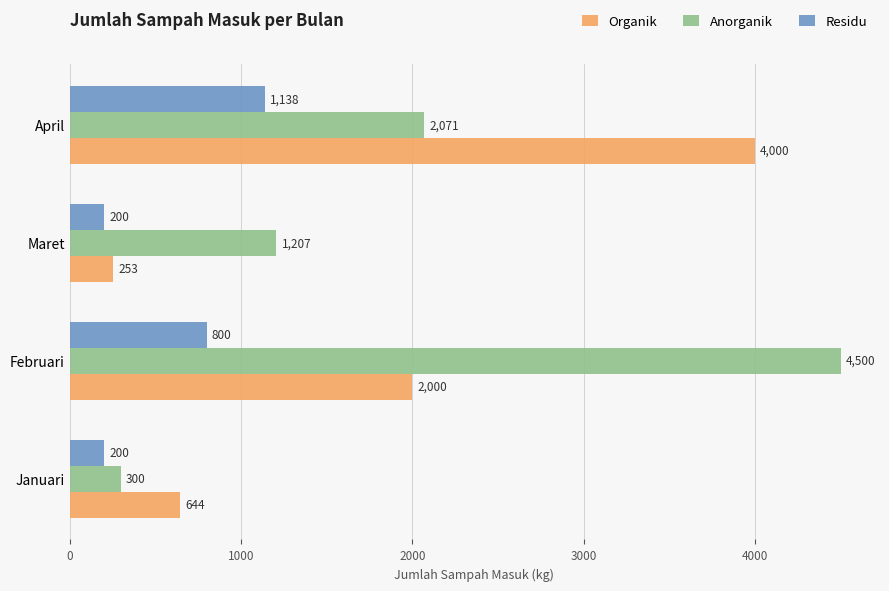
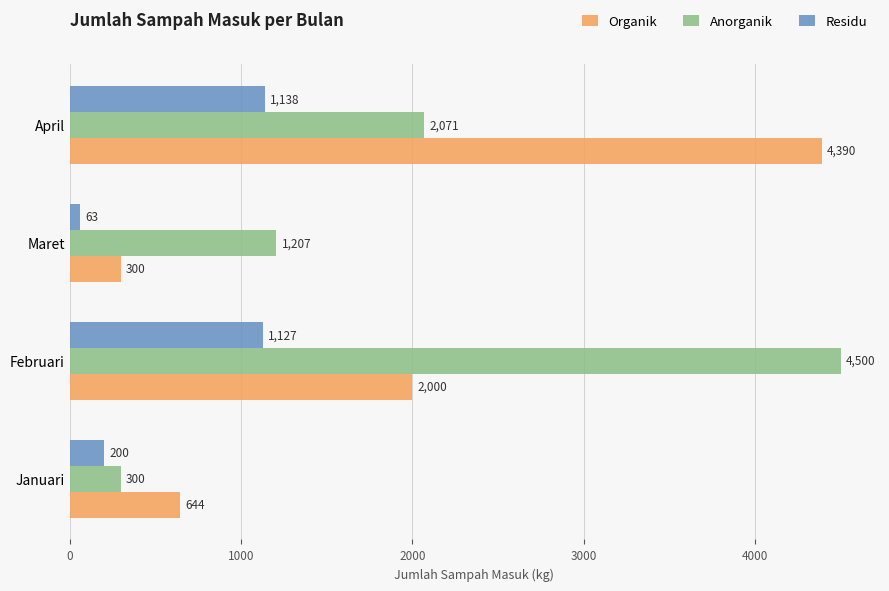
Organik, April: 4,000 -> 4,390
Residu, Maret: 200 -> 63
Organik, Maret: 253 -> 300
Residu, Februari: 800 -> 1,127
